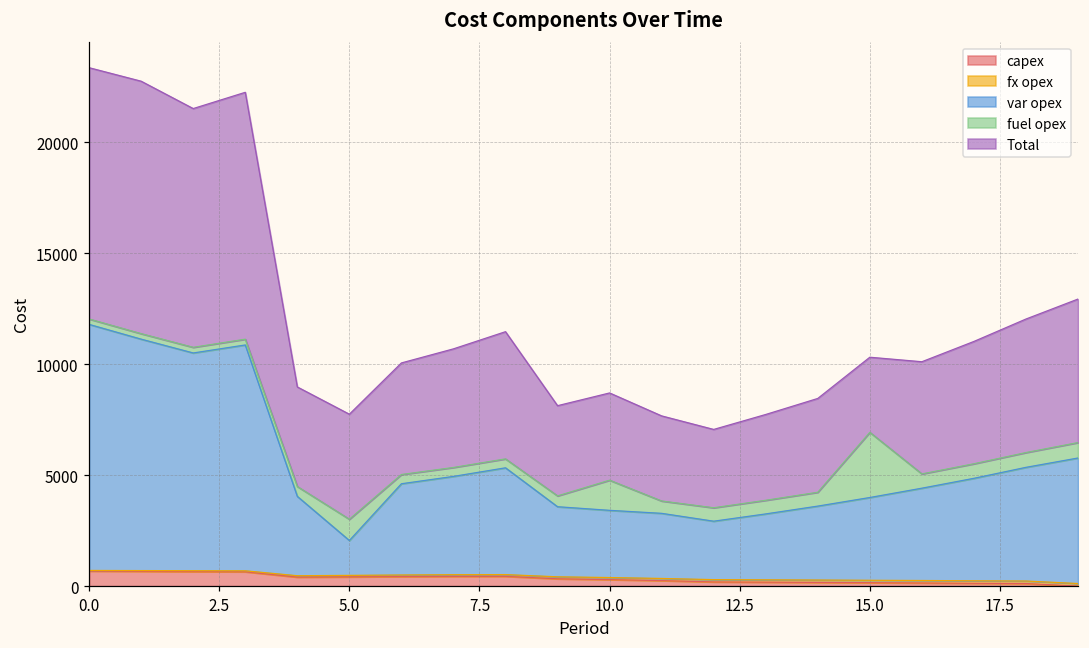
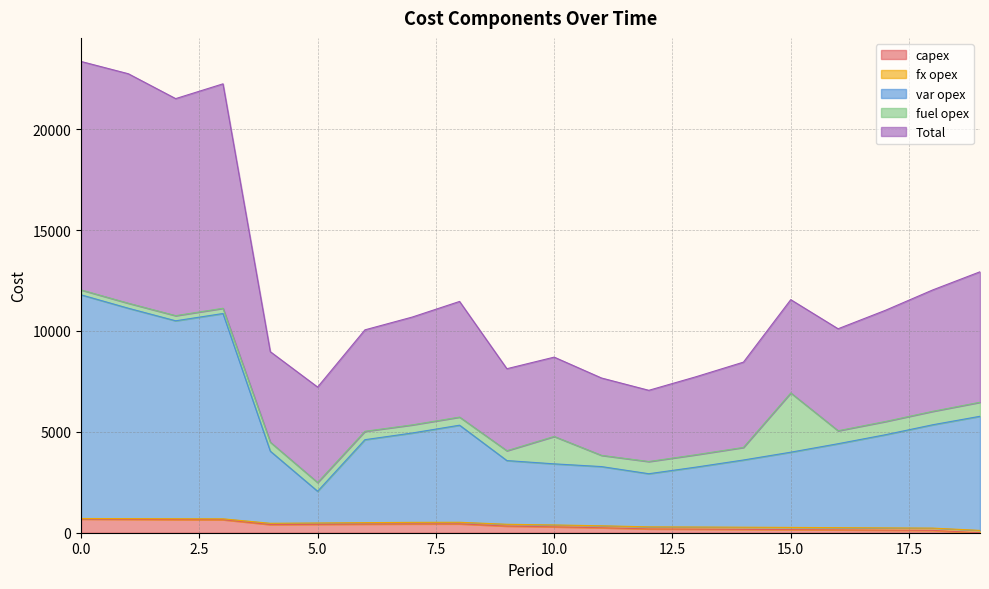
fuel opex, 5.0: 1000 -> 400
Total, 15.0: 3400 -> 4600
